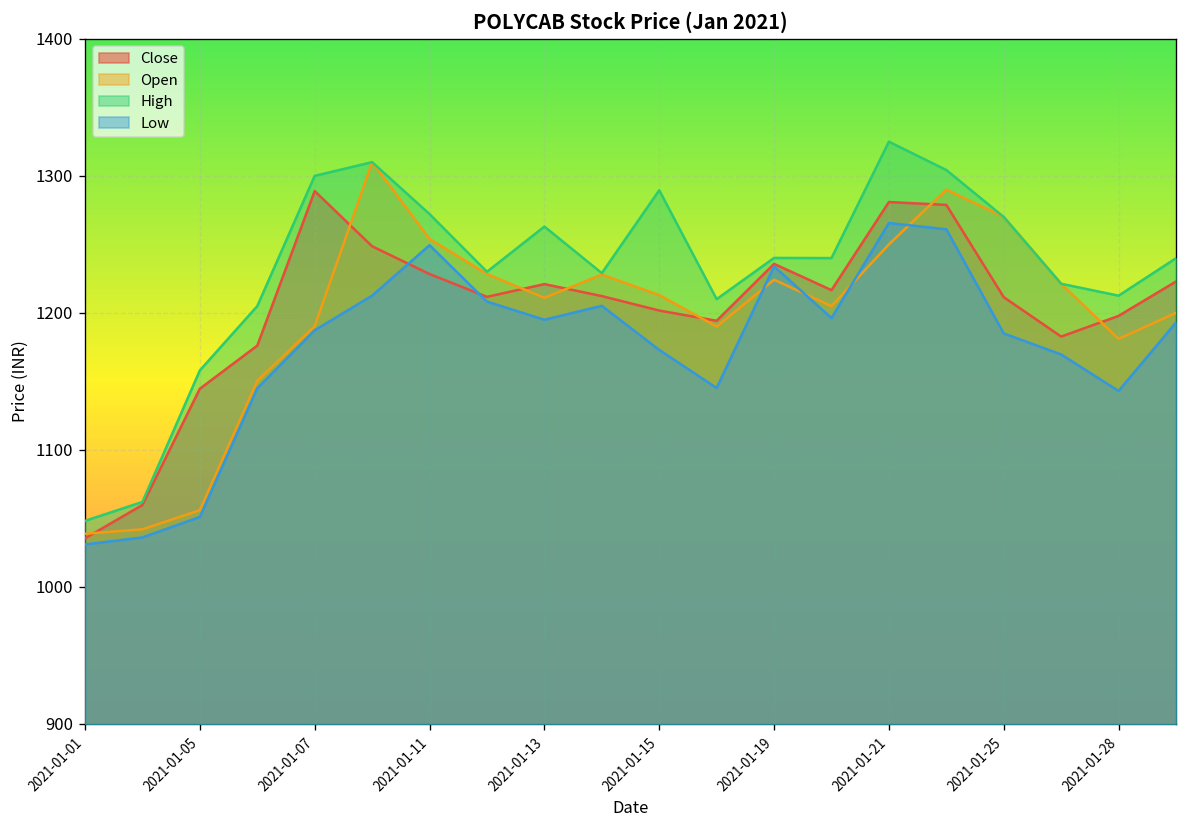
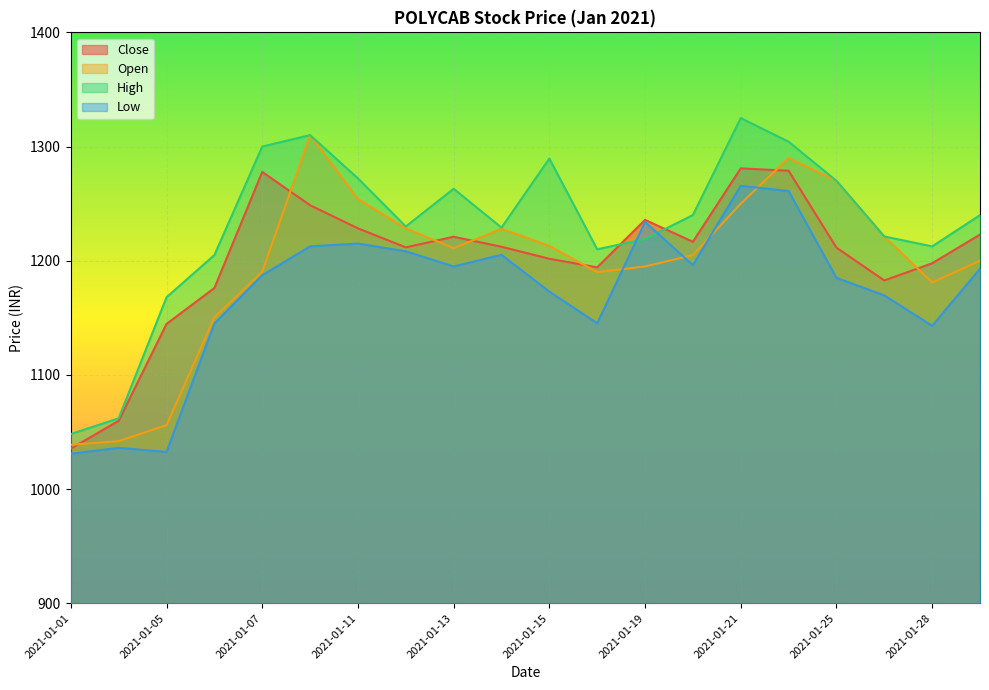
High, 2021-01-05: 1158 -> 1168
Low, 2021-01-05: 1051 -> 1033
Close, 2021-01-07: 1289 -> 1278
Low, 2021-01-11: 1249 -> 1215
Open, 2021-01-19: 1224 -> 1195
High, 2021-01-19: 1240 -> 1219
